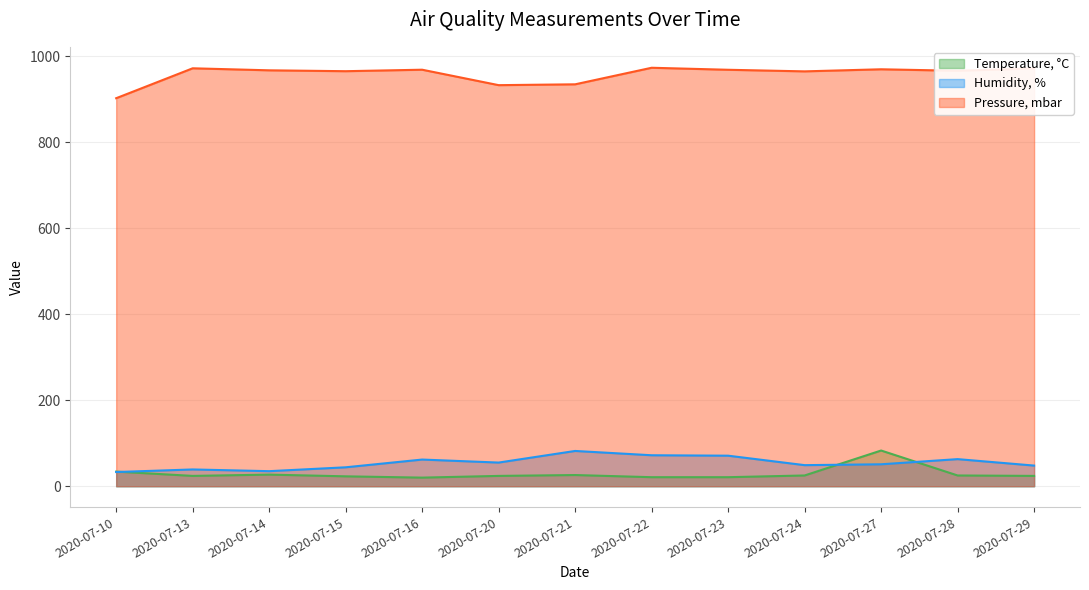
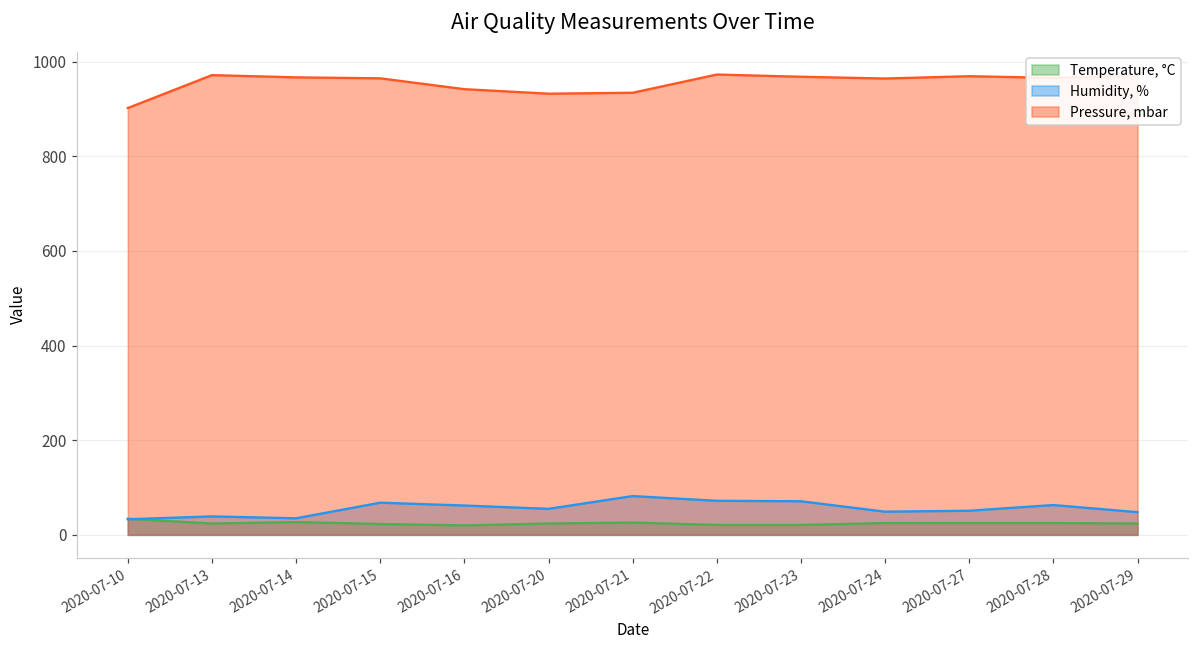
Humidity, %, 2020-07-15: 40 -> 70
Pressure, mbar, 2020-07-16: 970 -> 940
Temperature, °C, 2020-07-27: 80 -> 30
